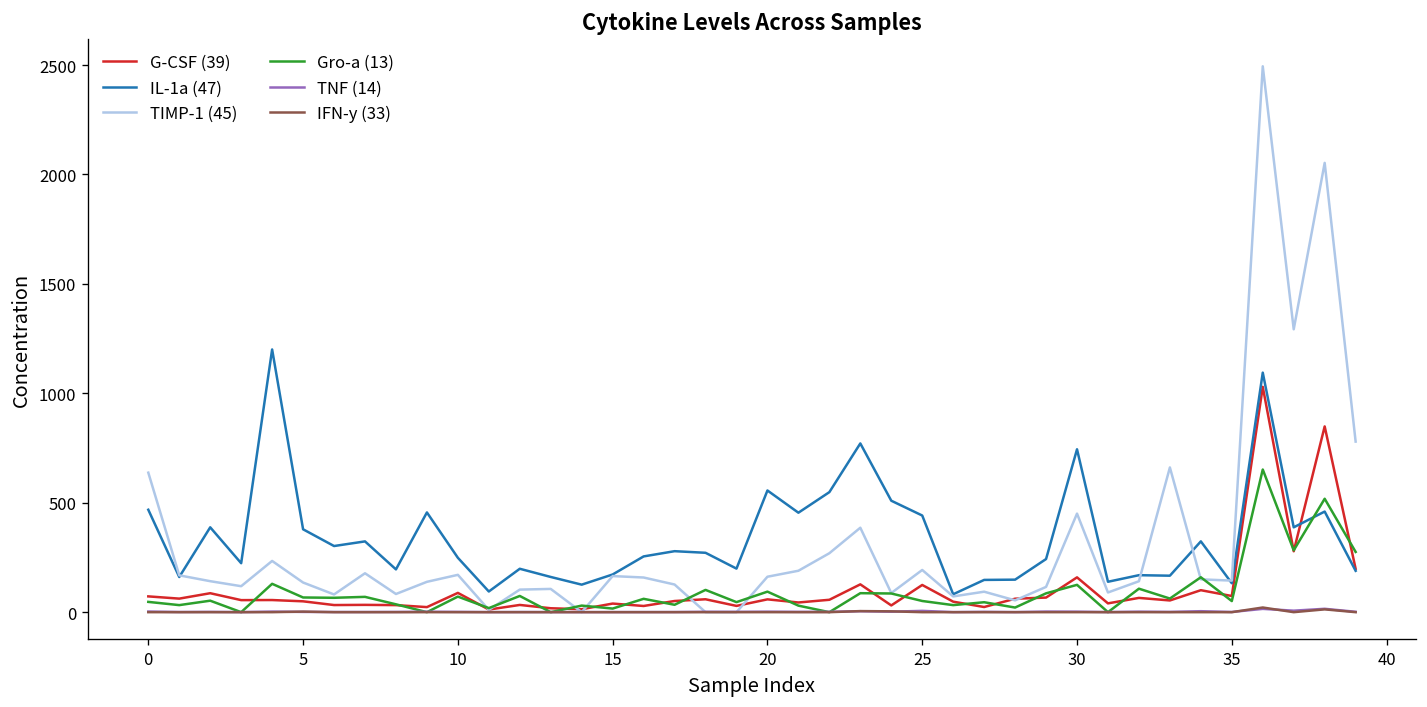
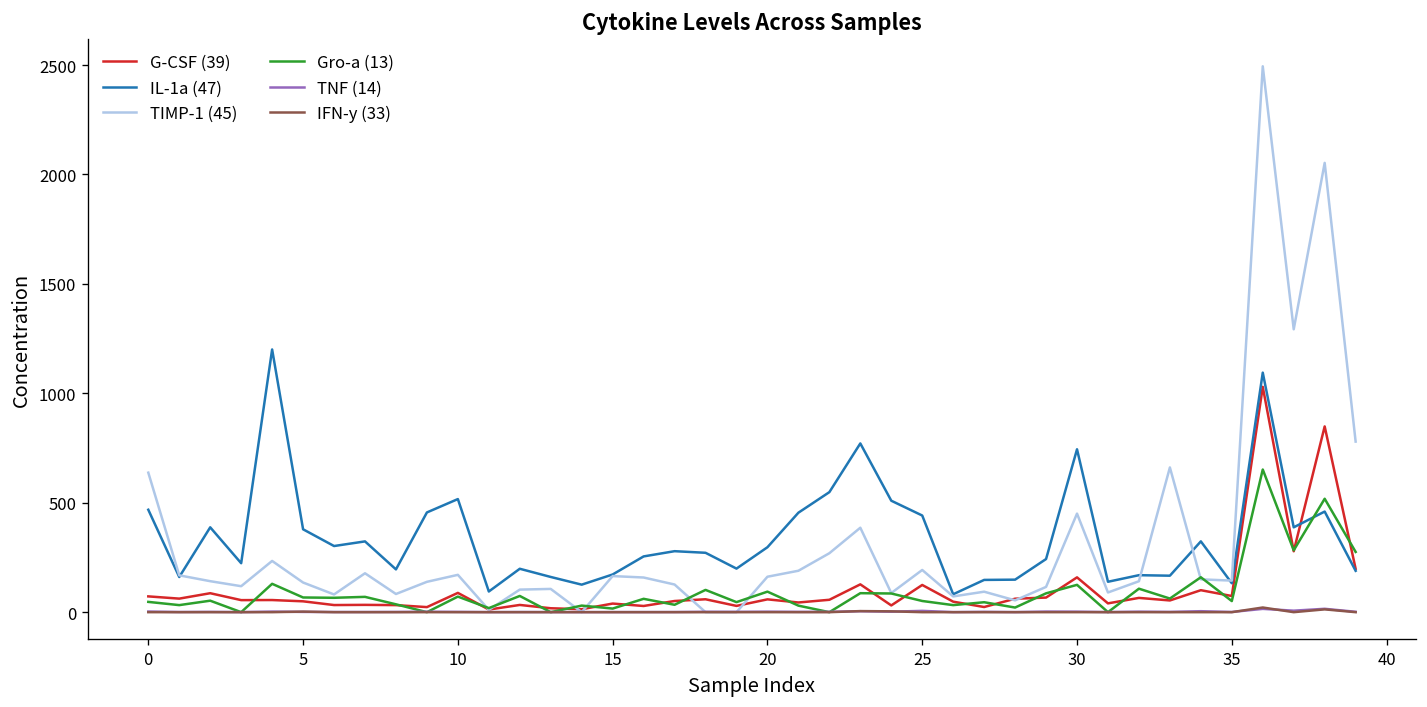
IL-1a (47), 10: 250 -> 520
IL-1a (47), 20: 560 -> 300
